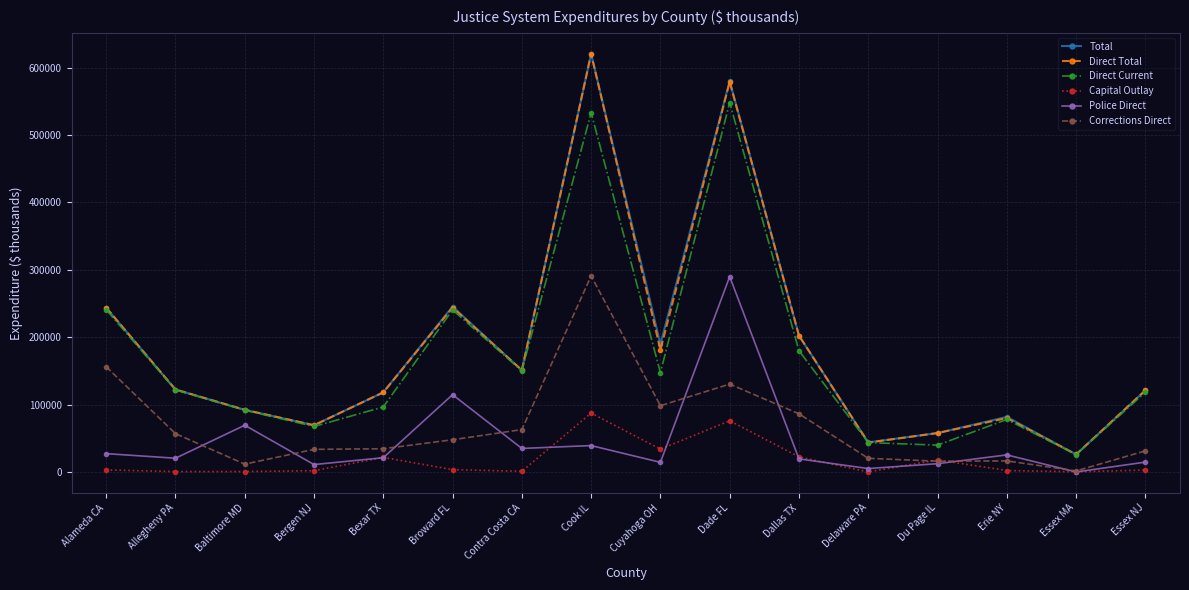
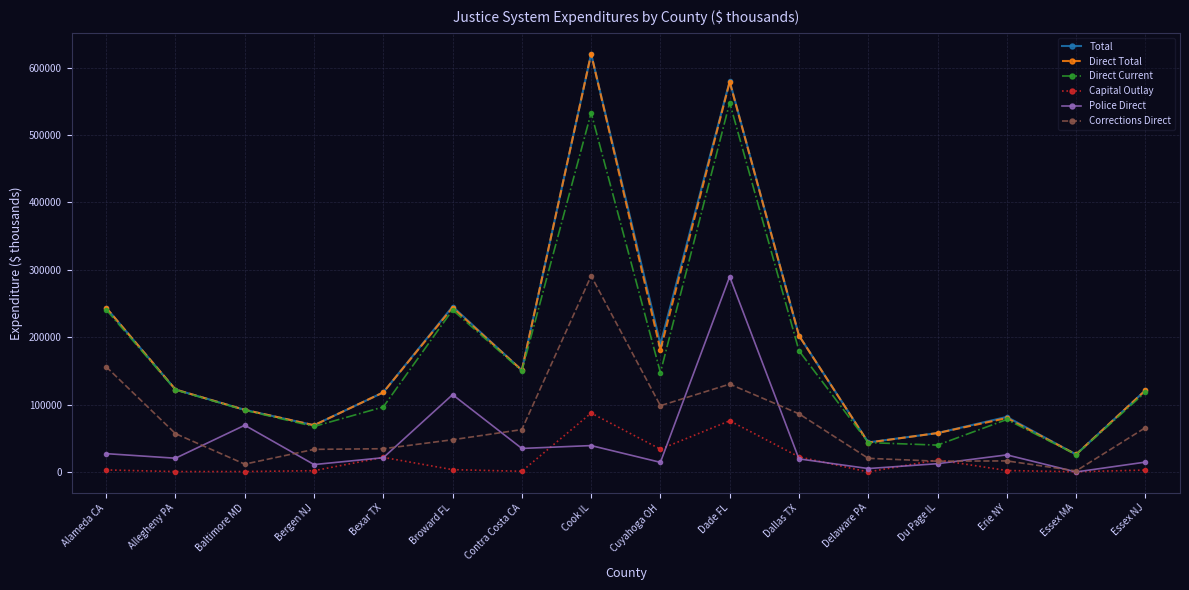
Corrections Direct, Essex NJ: 30000 -> 70000
